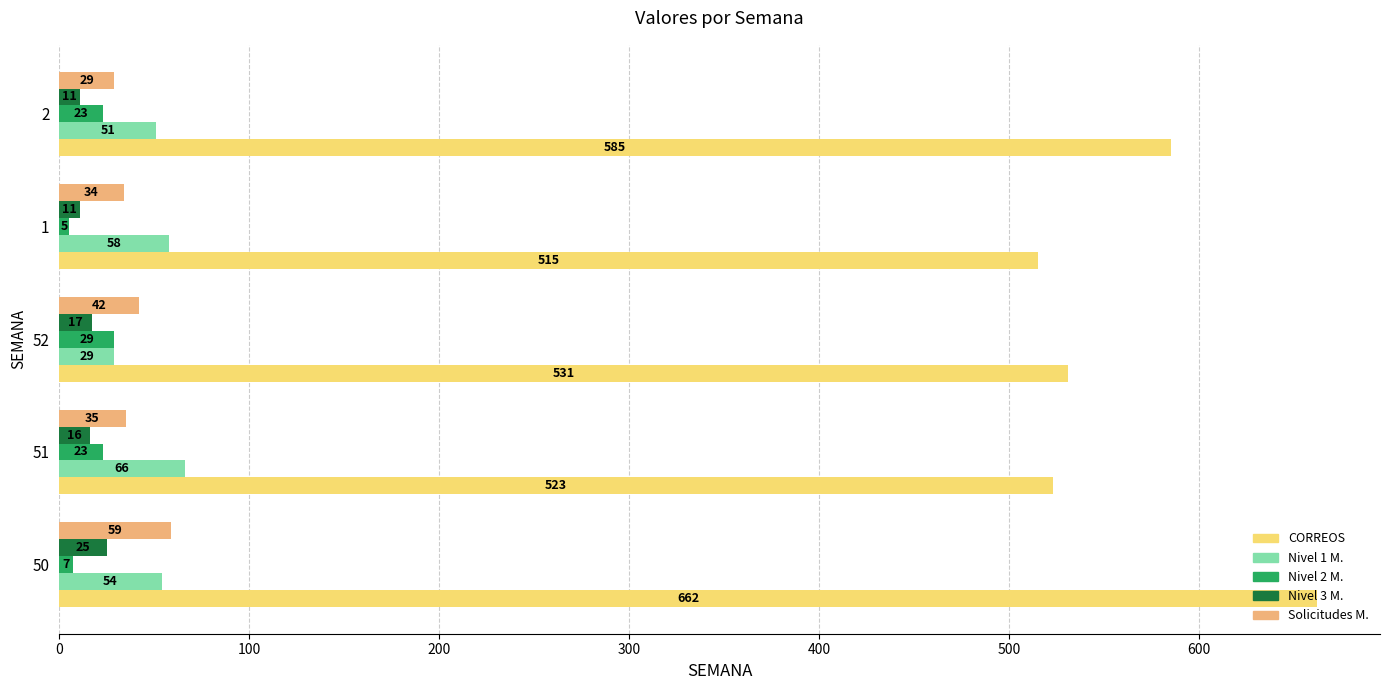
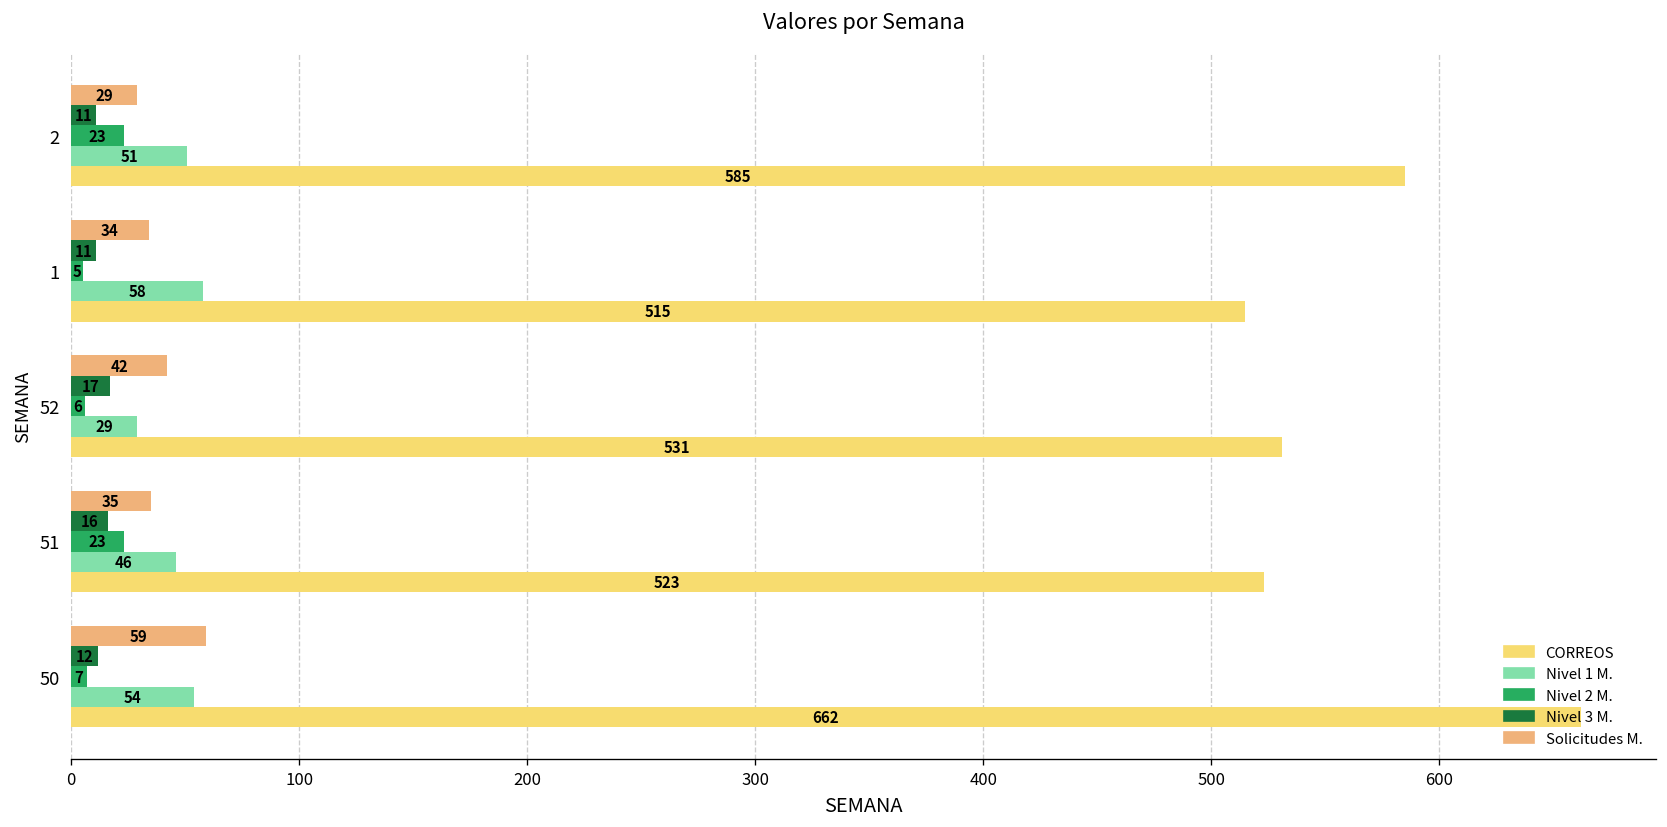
Nivel 2 M., 52: 29 -> 6
Nivel 1 M., 51: 66 -> 46
Nivel 3 M., 50: 25 -> 12
